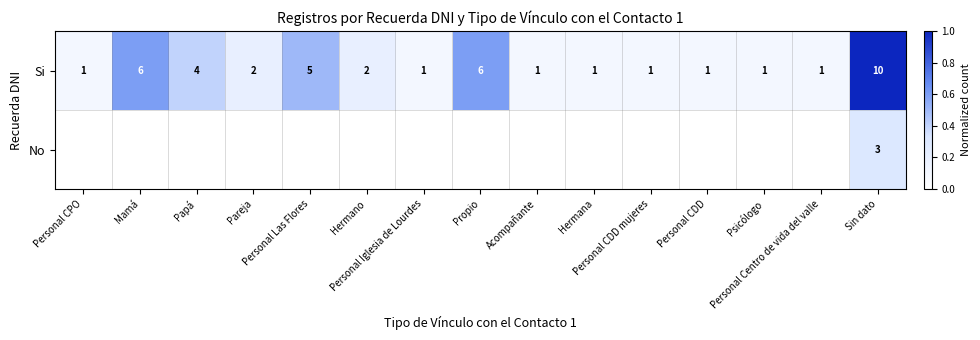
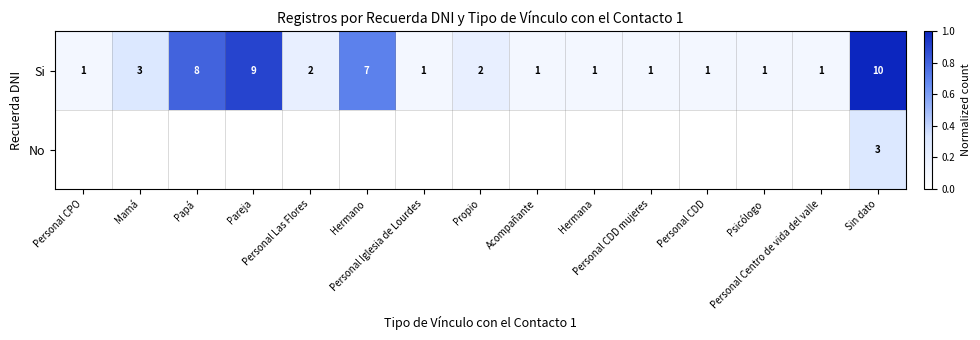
Si, Mamá: 6 -> 3
Si, Papá: 4 -> 8
Si, Pareja: 2 -> 9
Si, Personal Las Flores: 5 -> 2
Si, Hermano: 2 -> 7
Si, Propio: 6 -> 2
